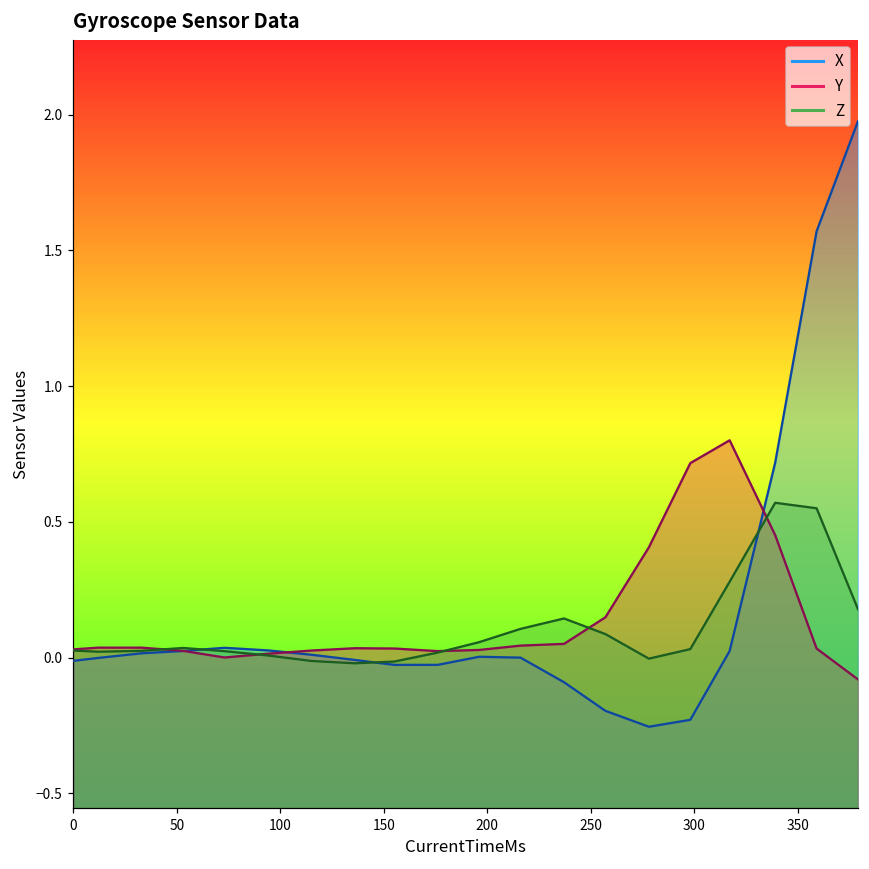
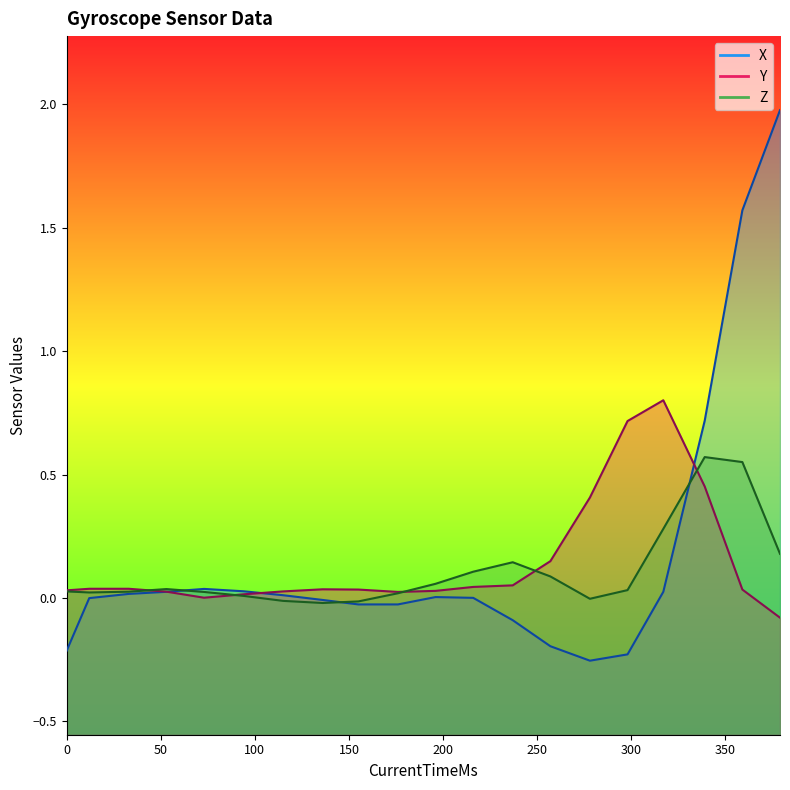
X, 0: -0.01 -> -0.21
